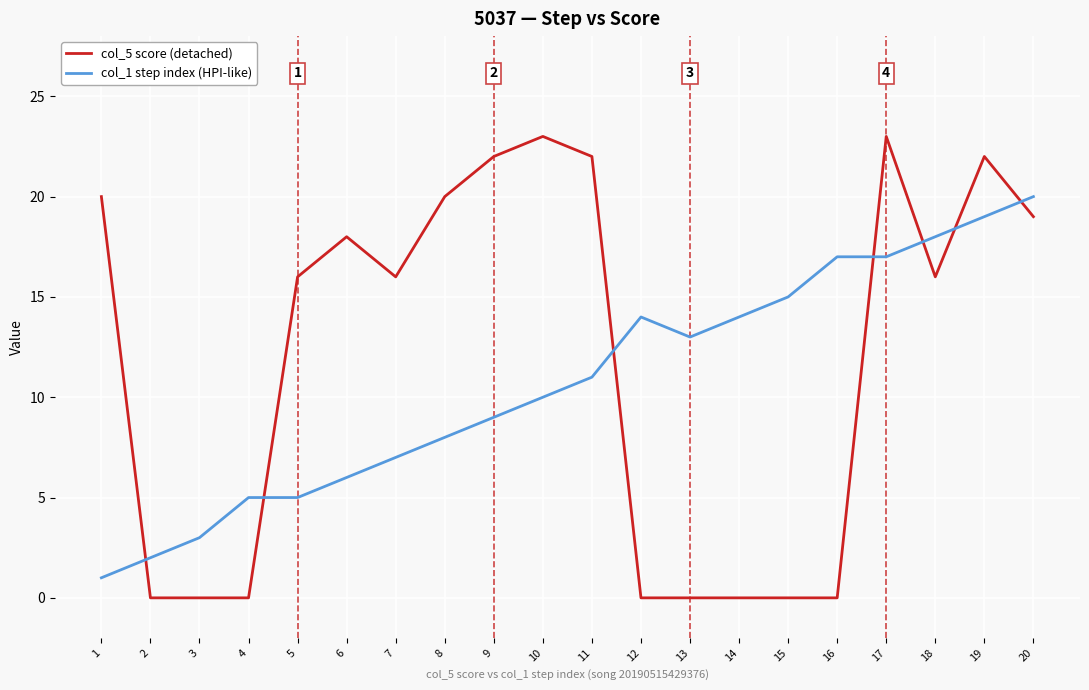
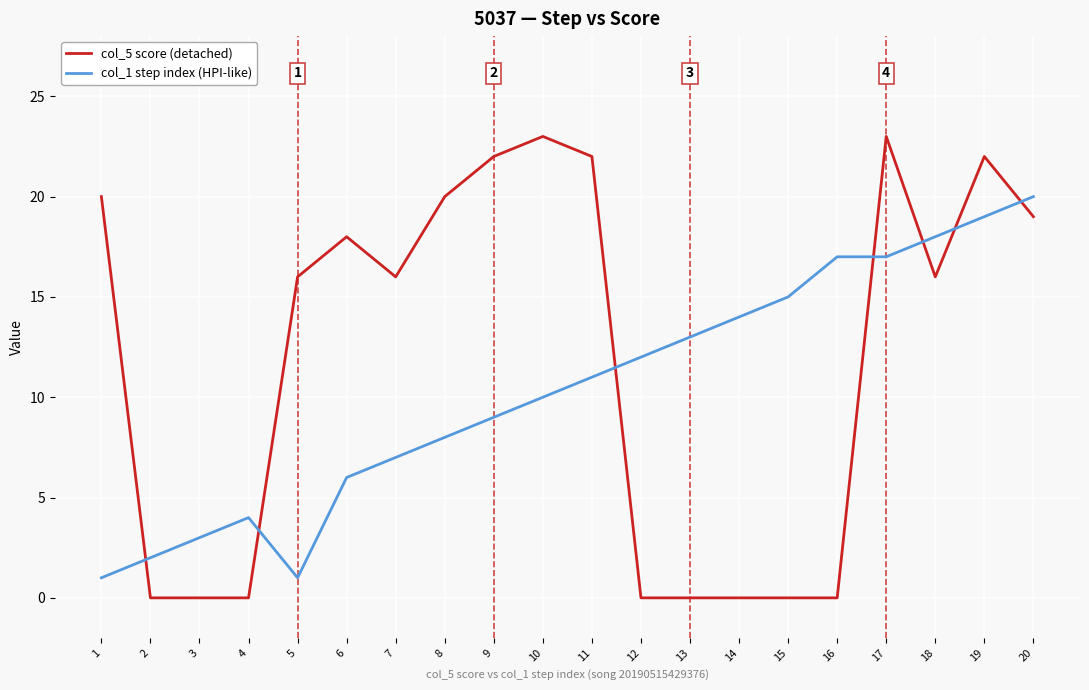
col_1 step index (HPI-like), 4: 5 -> 4
col_1 step index (HPI-like), 5: 5 -> 1
col_1 step index (HPI-like), 12: 14 -> 12
